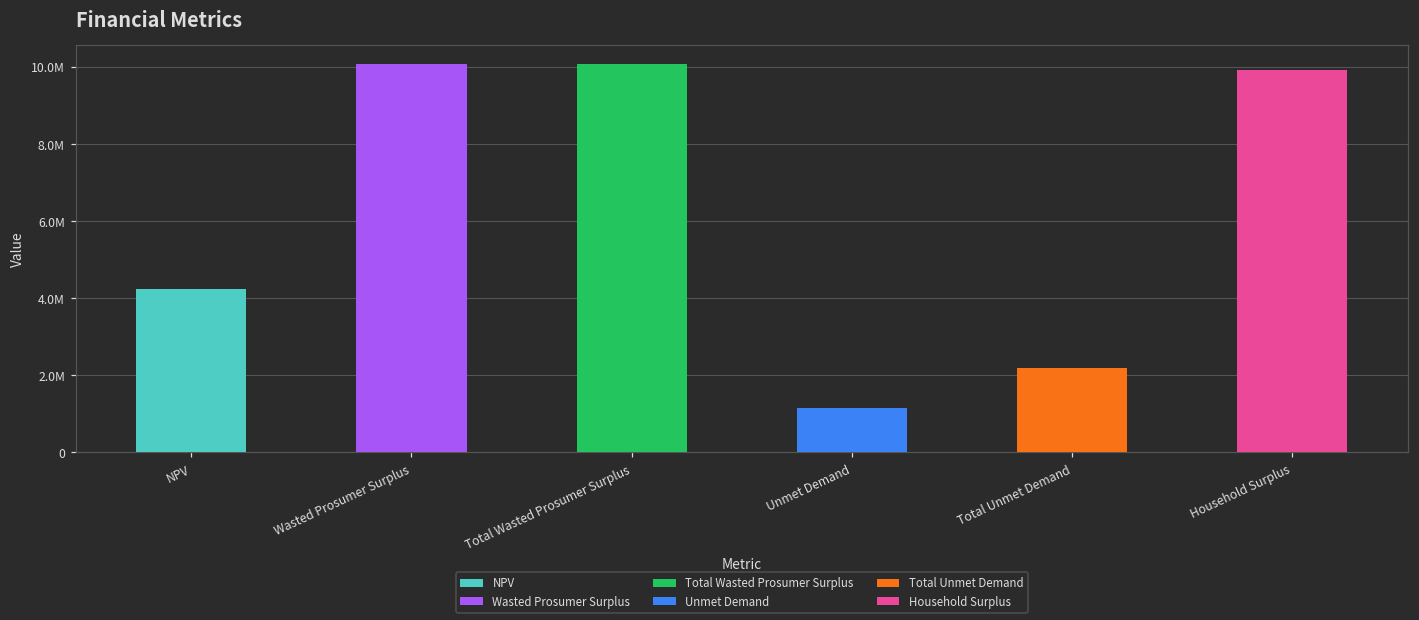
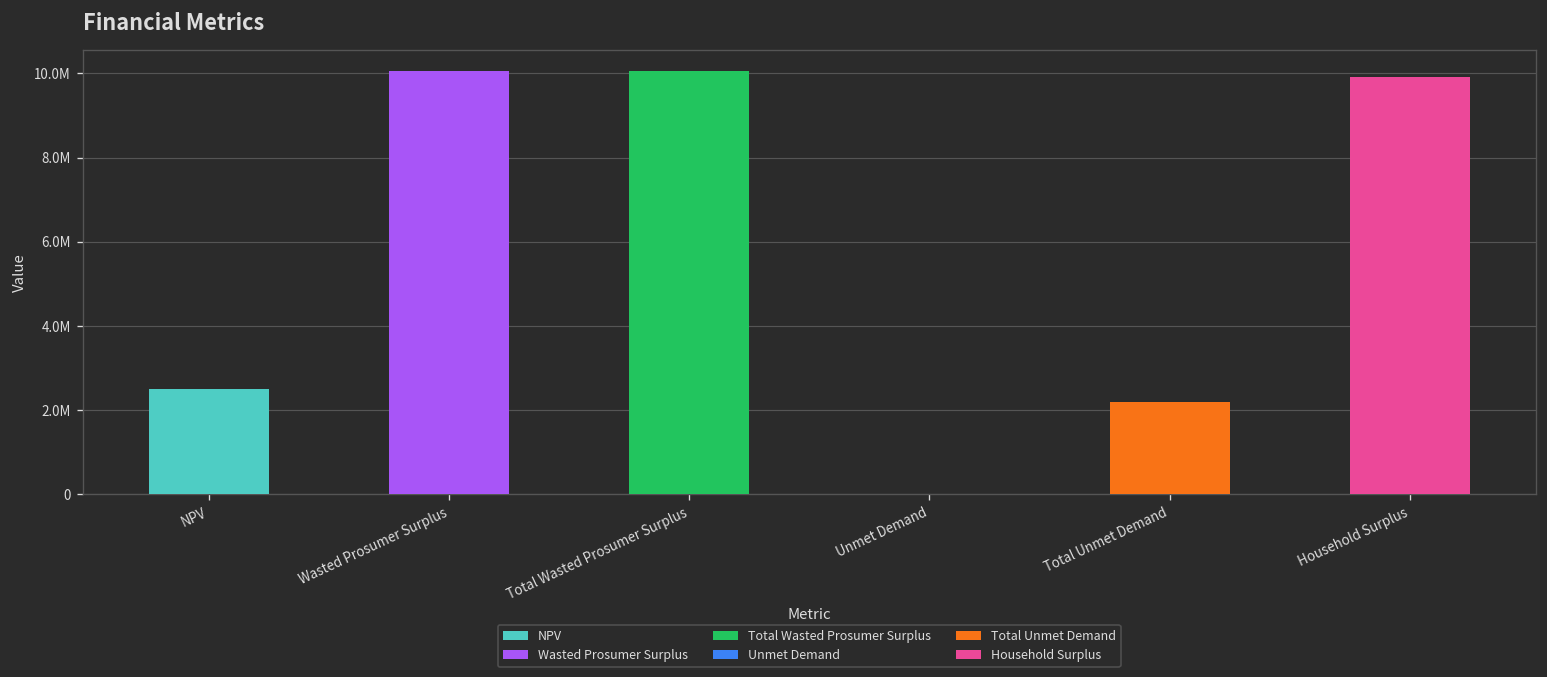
NPV: 4200000 -> 2500000
Unmet Demand: 1200000 -> 0
